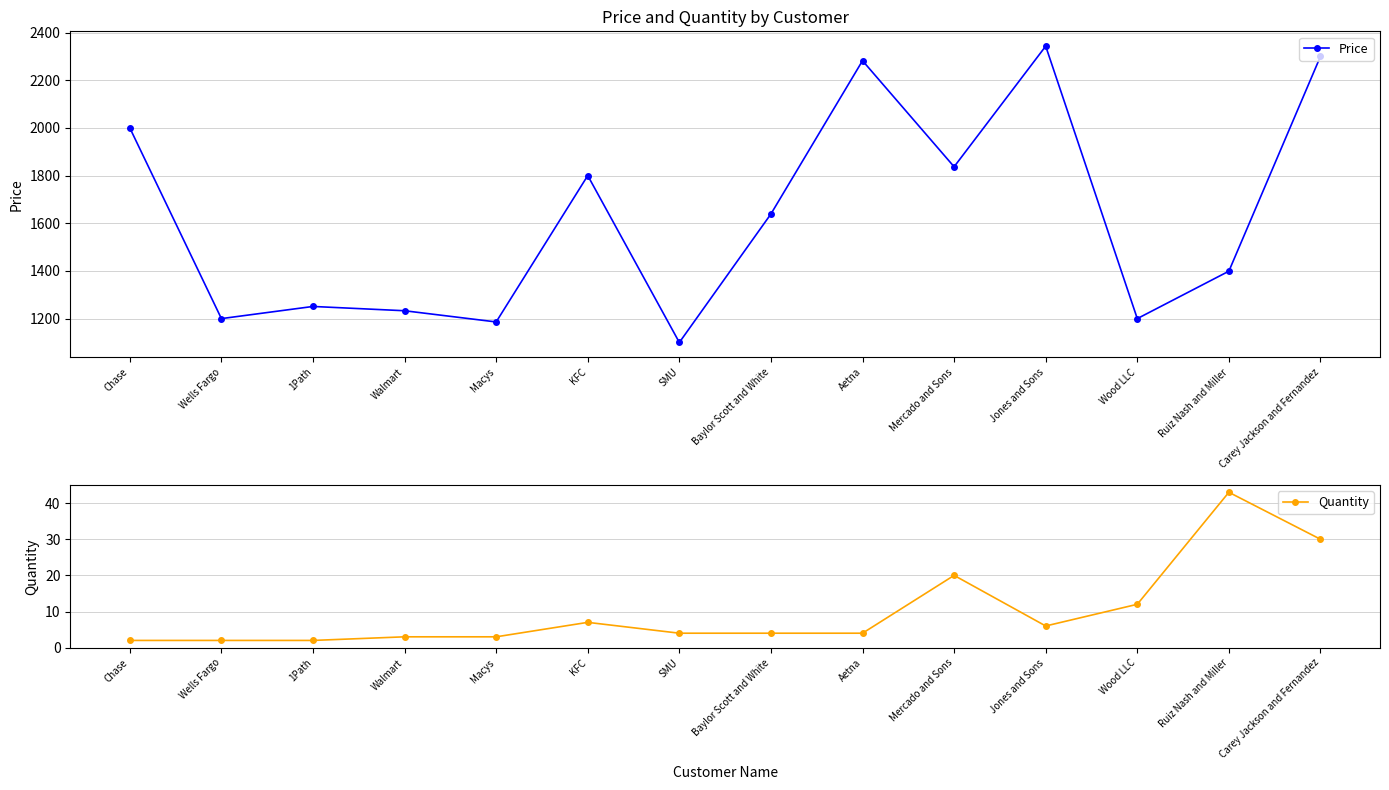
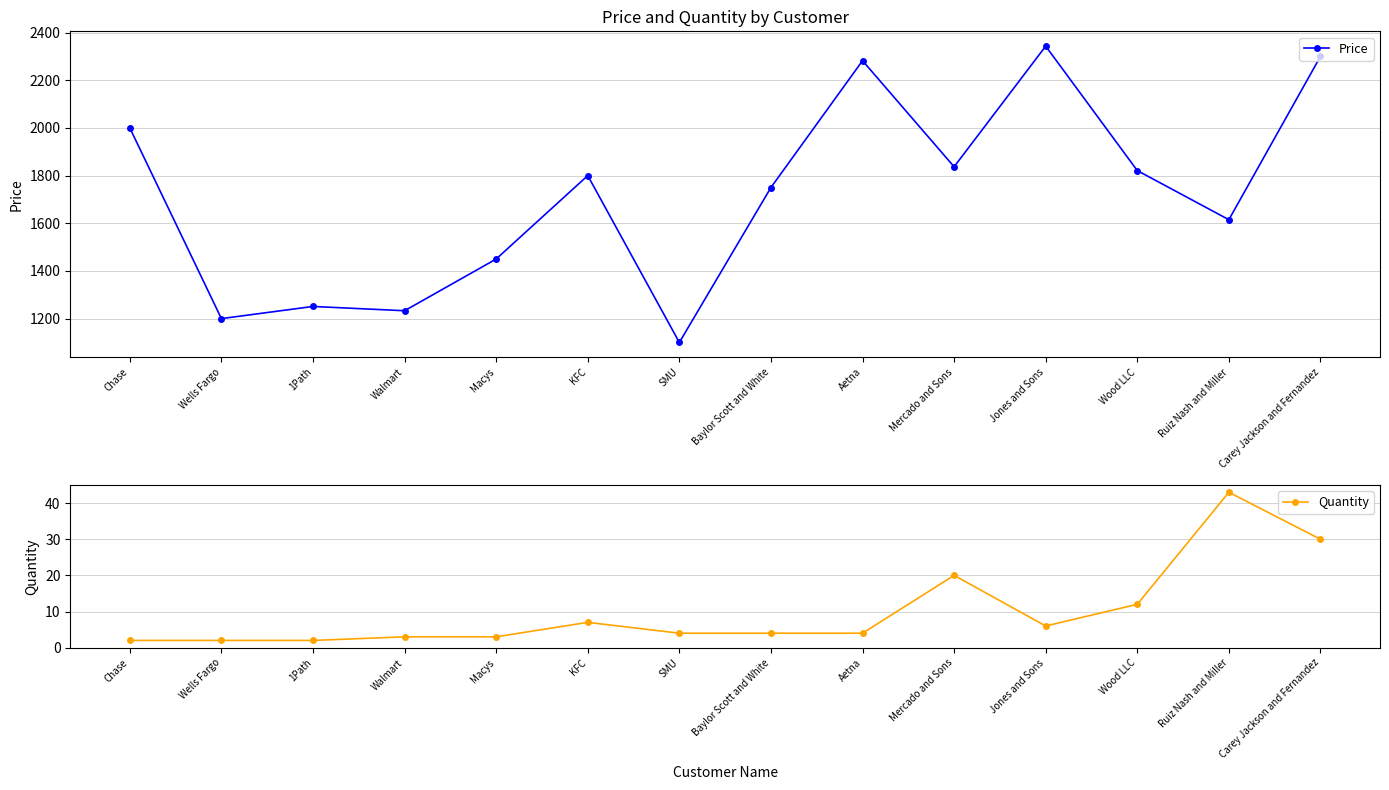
Price and Quantity by Customer, Macys: 1190 -> 1450
Price and Quantity by Customer, Baylor Scott and White: 1640 -> 1750
Price and Quantity by Customer, Wood LLC: 1200 -> 1820
Price and Quantity by Customer, Ruiz Nash and Miller: 1400 -> 1620
